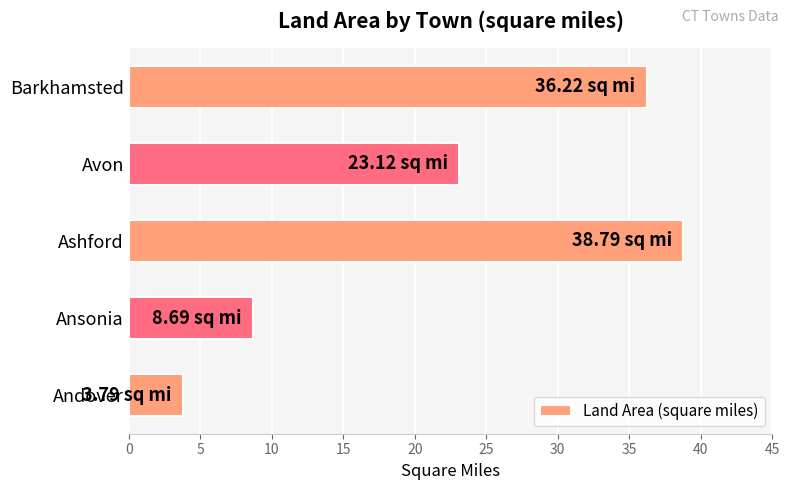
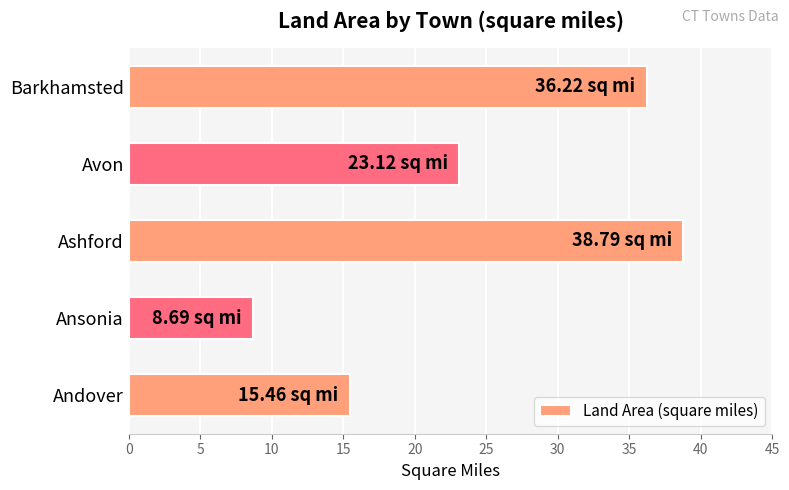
Andover: 3.79 -> 15.46
